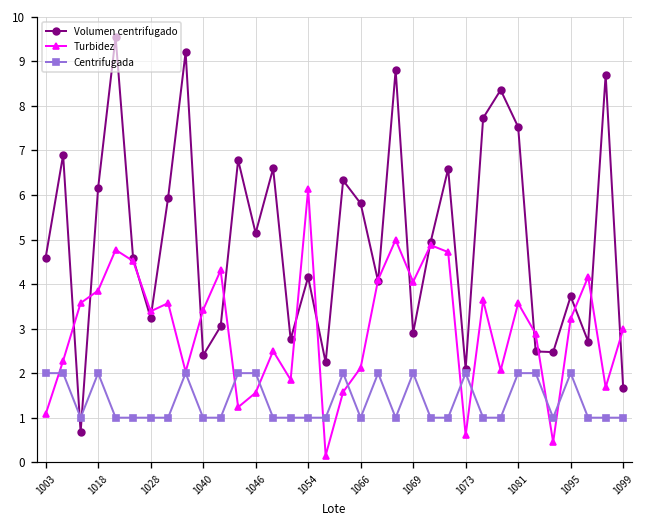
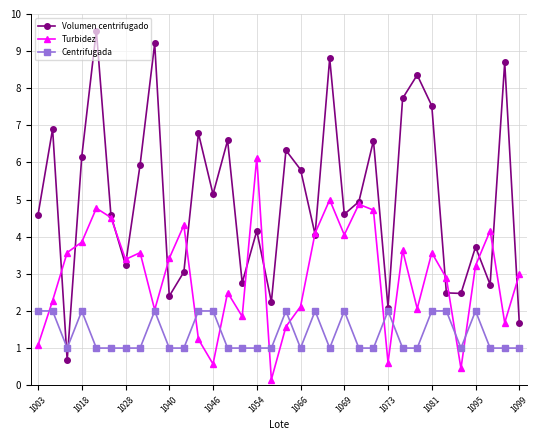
Turbidez, 1046: 1.6 -> 0.6
Volumen centrifugado, 1069: 2.9 -> 4.6
